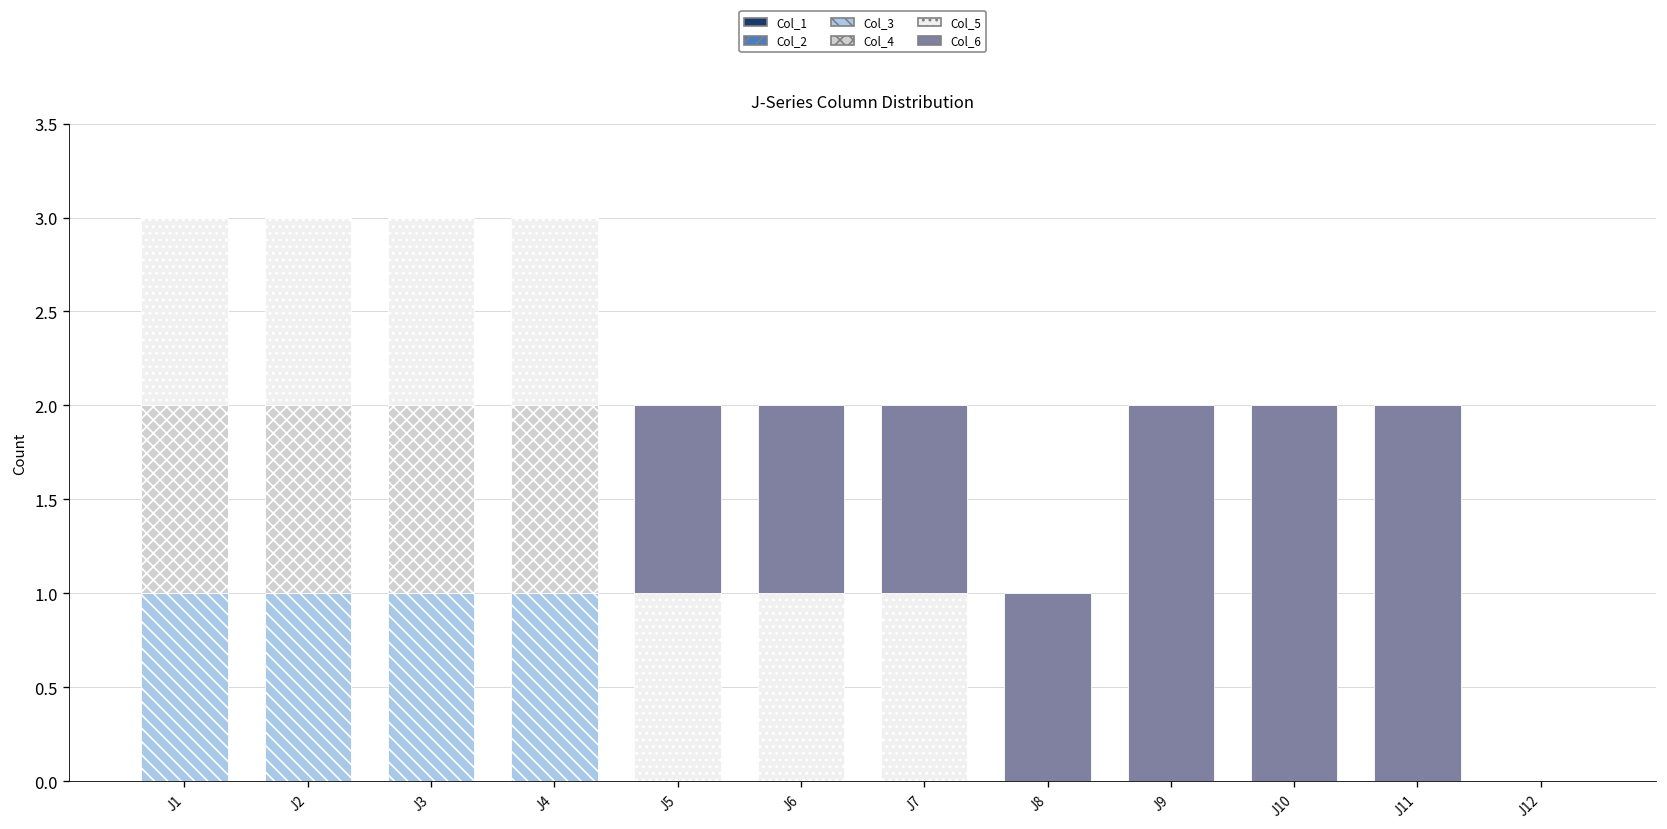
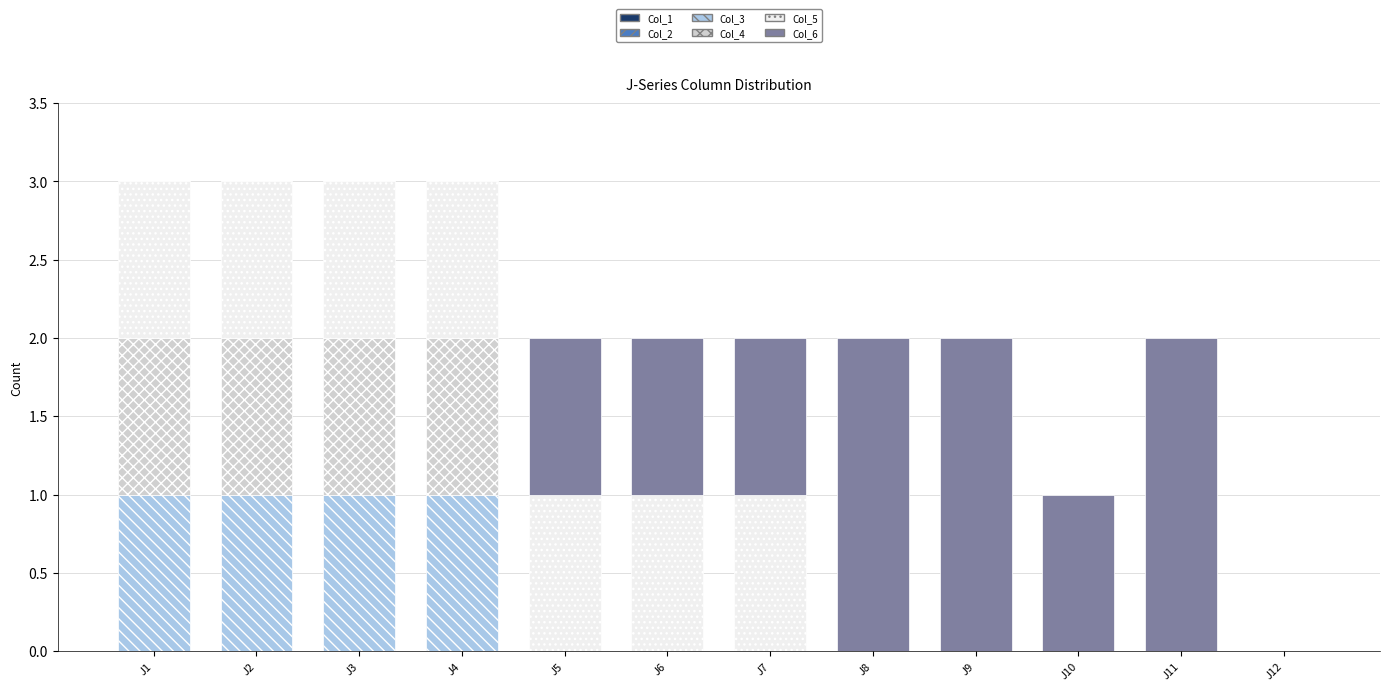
Col_6, J8: 1 -> 2
Col_6, J10: 2 -> 1
